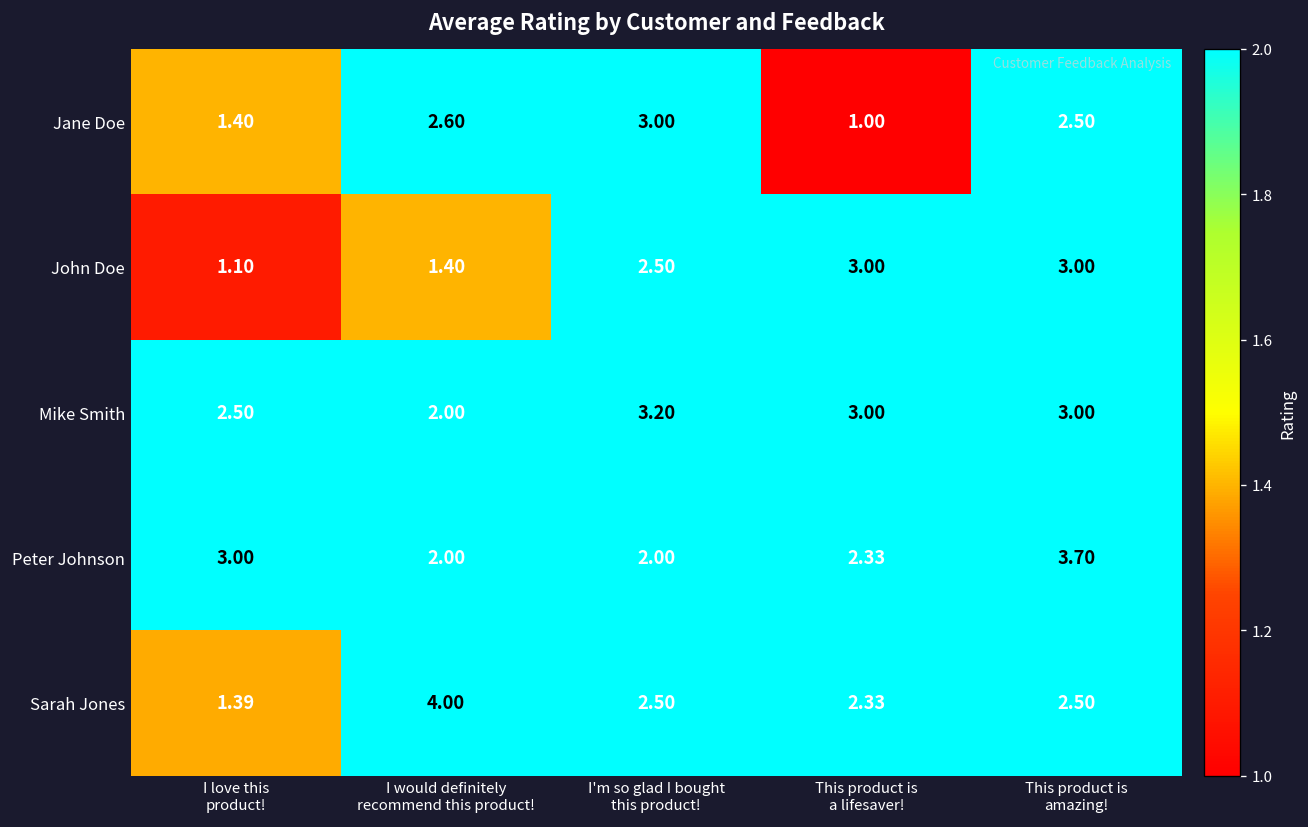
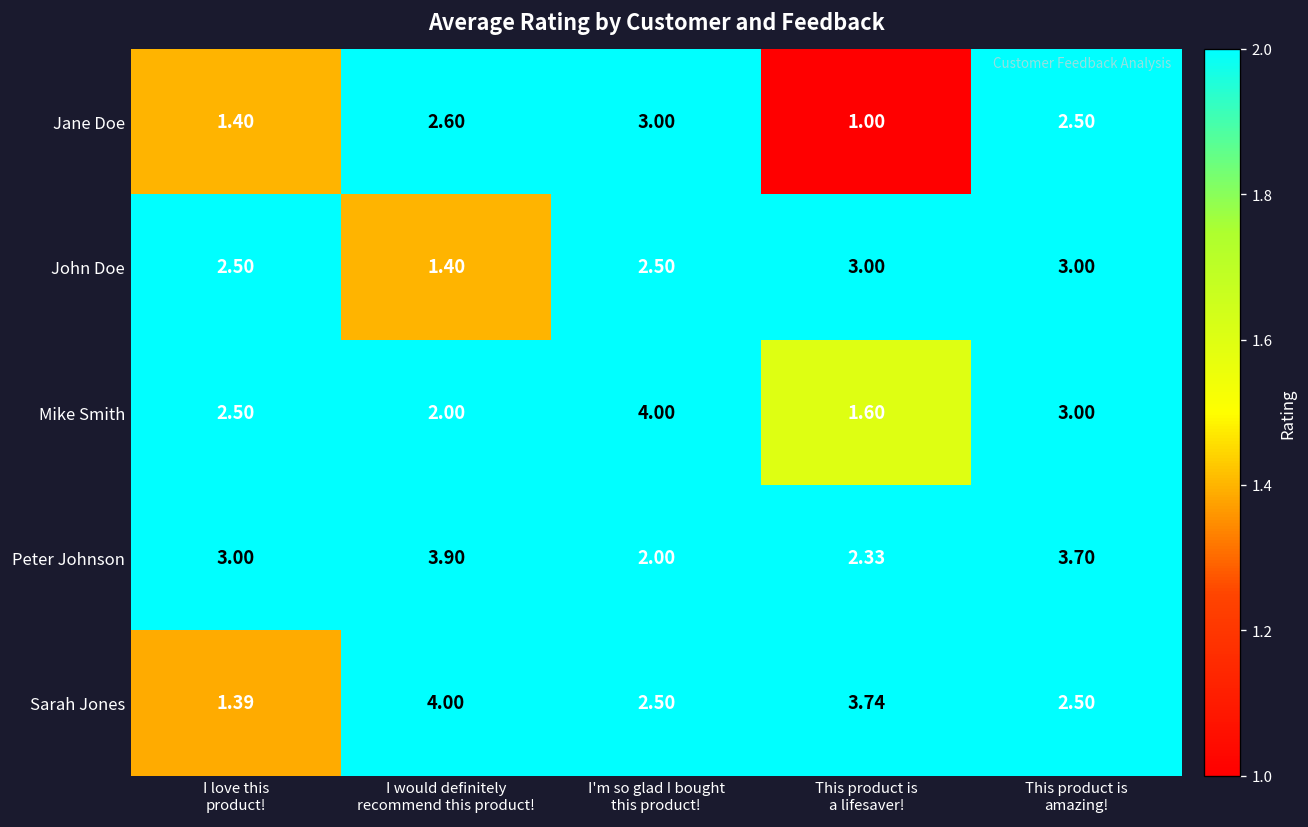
John Doe, I love this product!: 1.10 -> 2.50
Mike Smith, I'm so glad I bought this product!: 3.20 -> 4.00
Mike Smith, This product is a lifesaver!: 3.00 -> 1.60
Peter Johnson, I would definitely recommend this product!: 2.00 -> 3.90
Sarah Jones, This product is a lifesaver!: 2.33 -> 3.74
